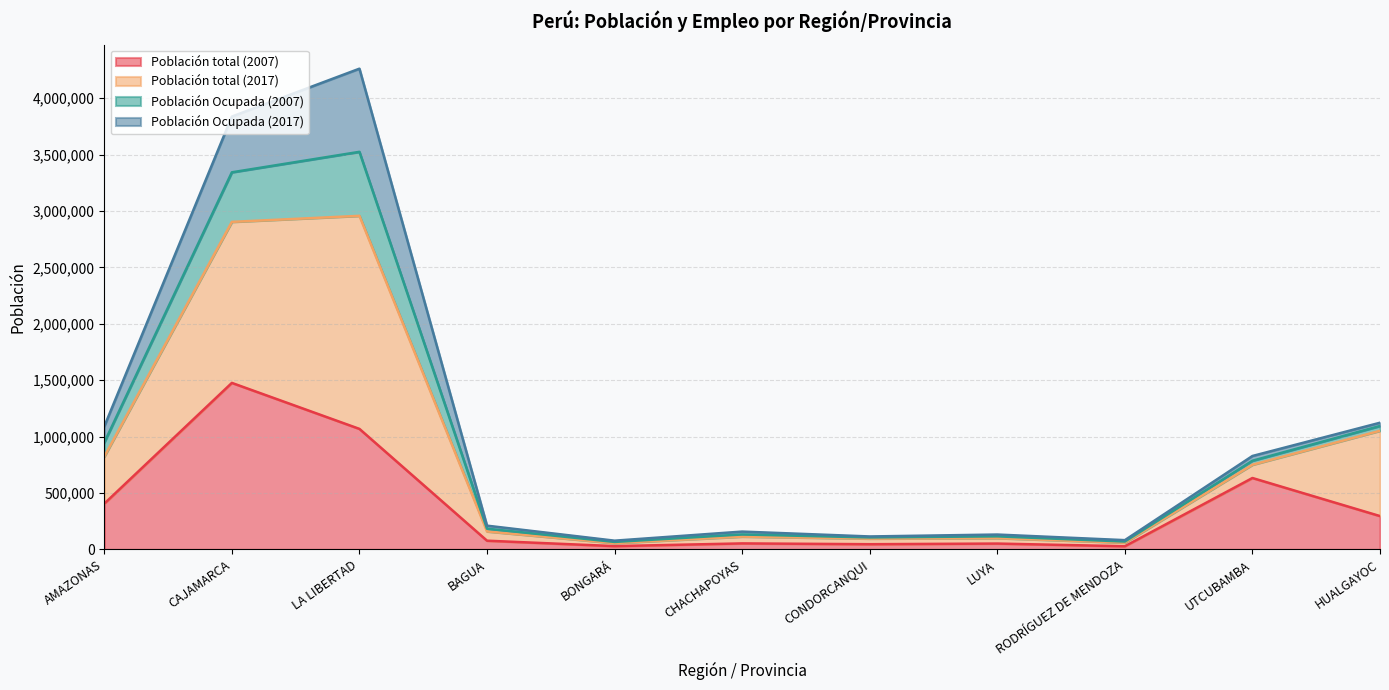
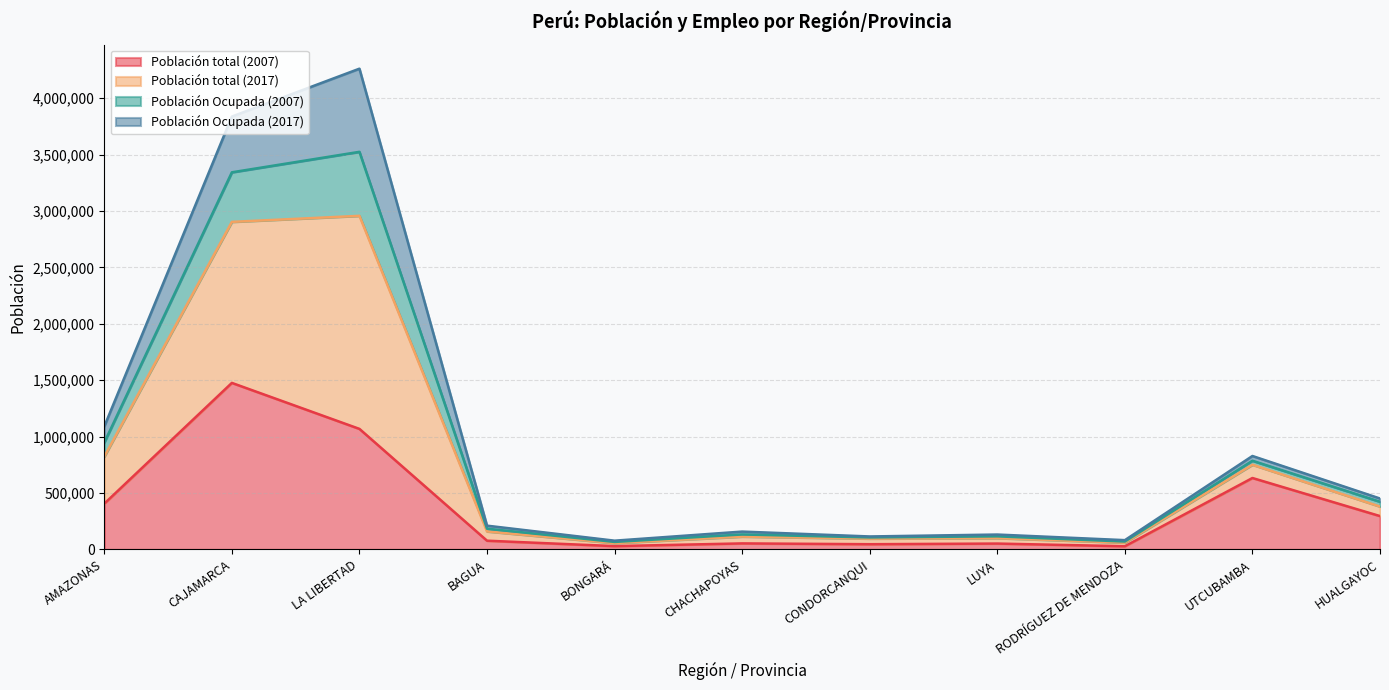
Población total (2017), HUALGAYOC: 760,000 -> 80,000
